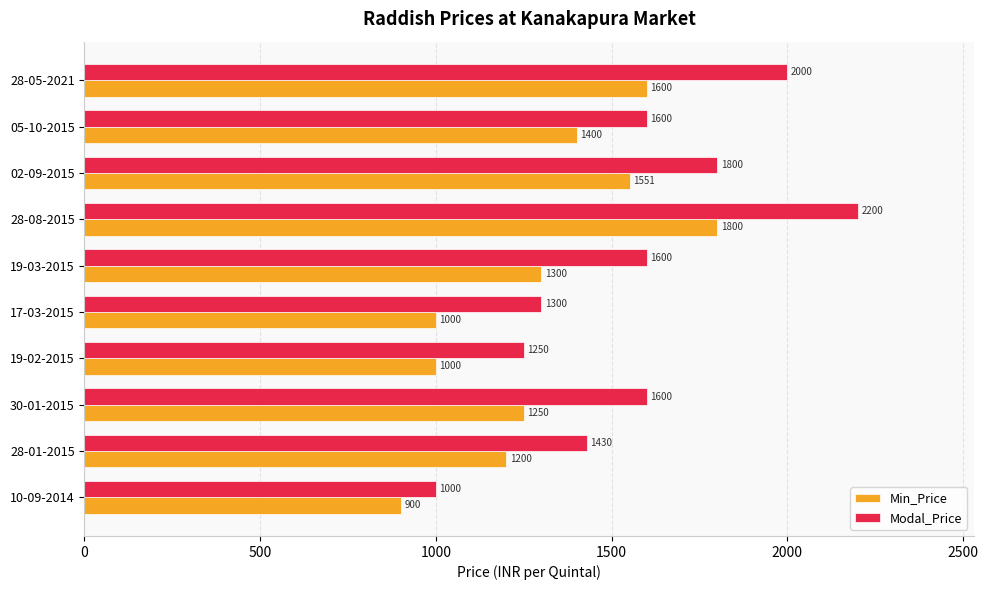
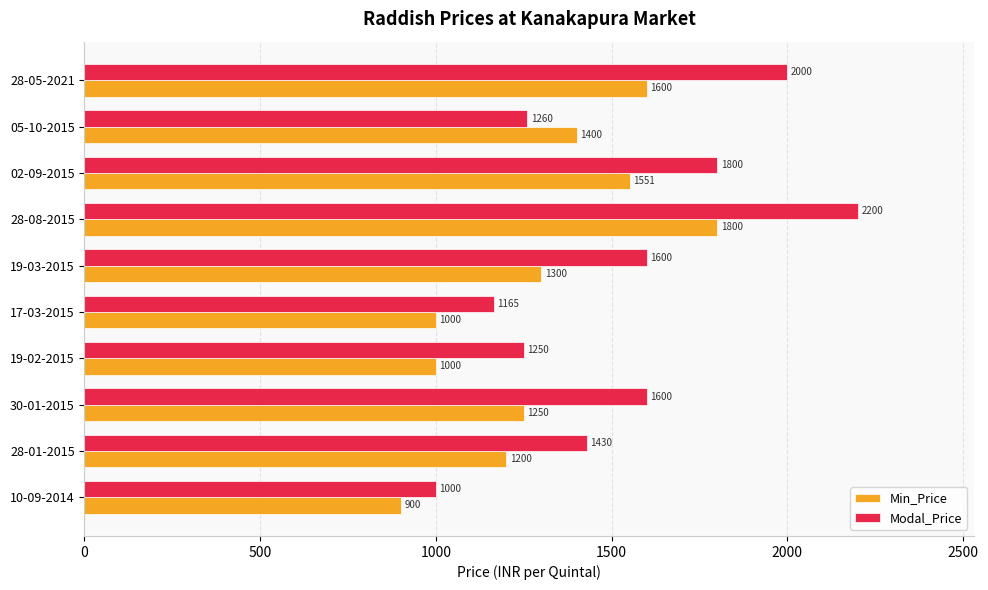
Modal_Price, 05-10-2015: 1600 -> 1260
Modal_Price, 17-03-2015: 1300 -> 1165
